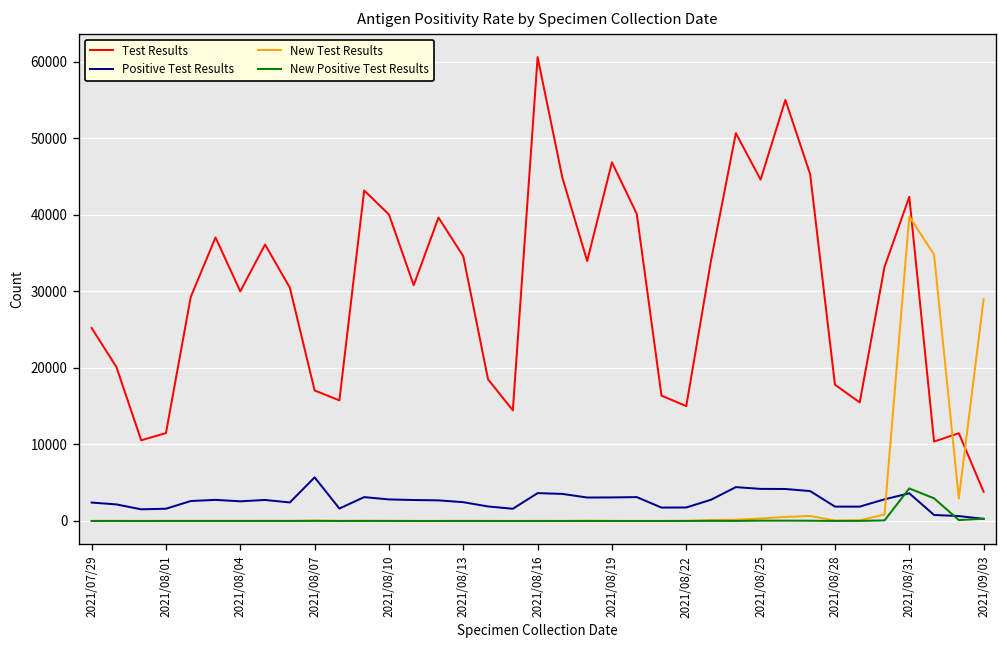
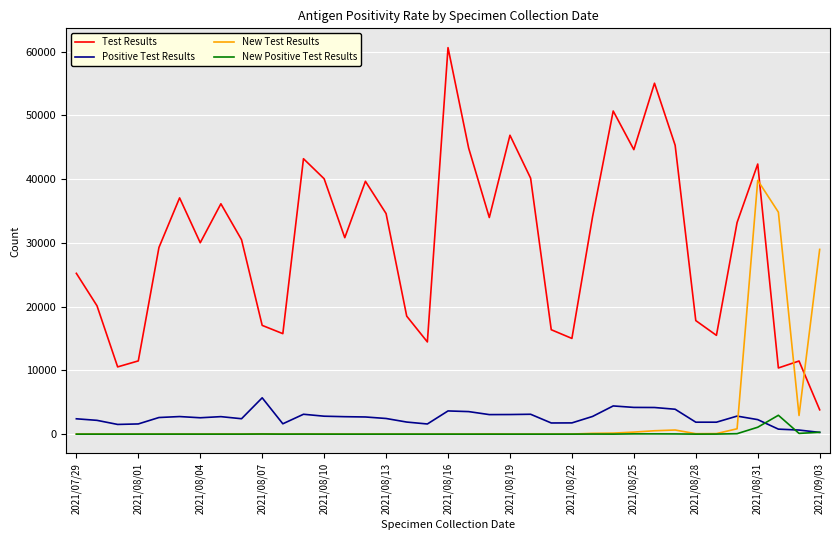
Positive Test Results, 2021/08/31: 4000 -> 2000
New Positive Test Results, 2021/08/31: 4000 -> 1000
